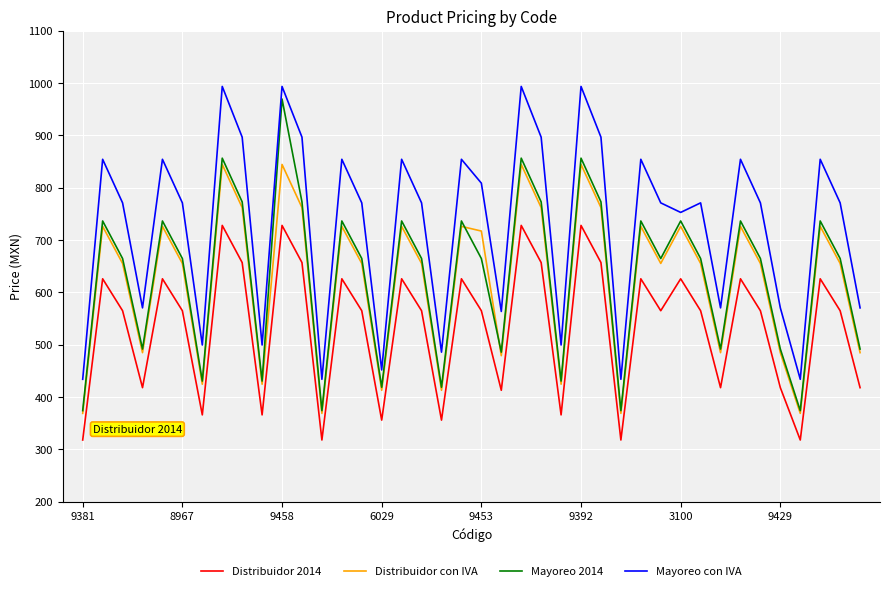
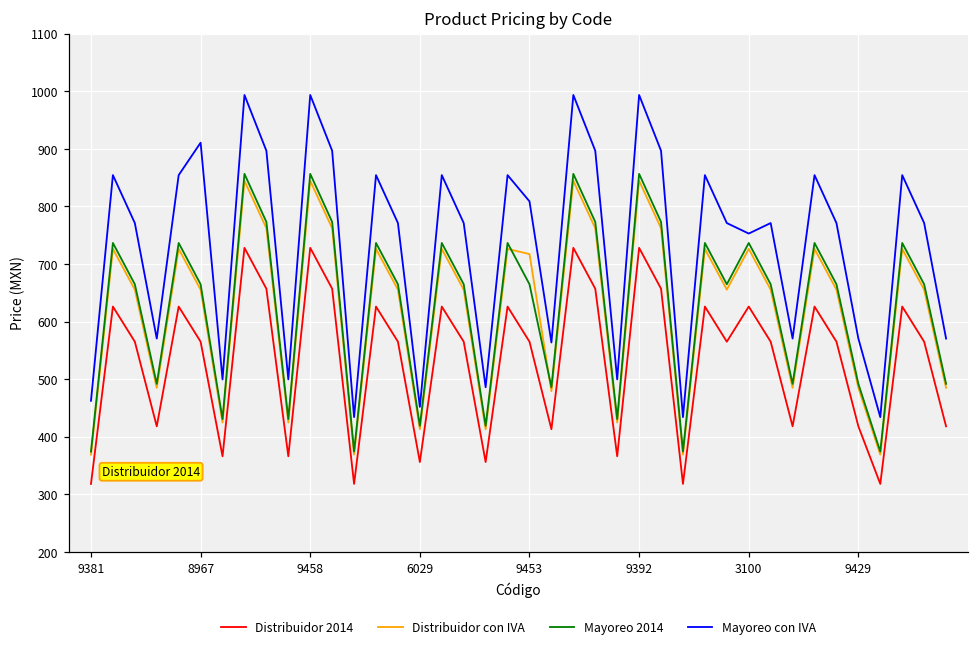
Mayoreo con IVA, 9381: 430 -> 460
Mayoreo con IVA, 8967: 770 -> 910
Mayoreo 2014, 9458: 970 -> 860
